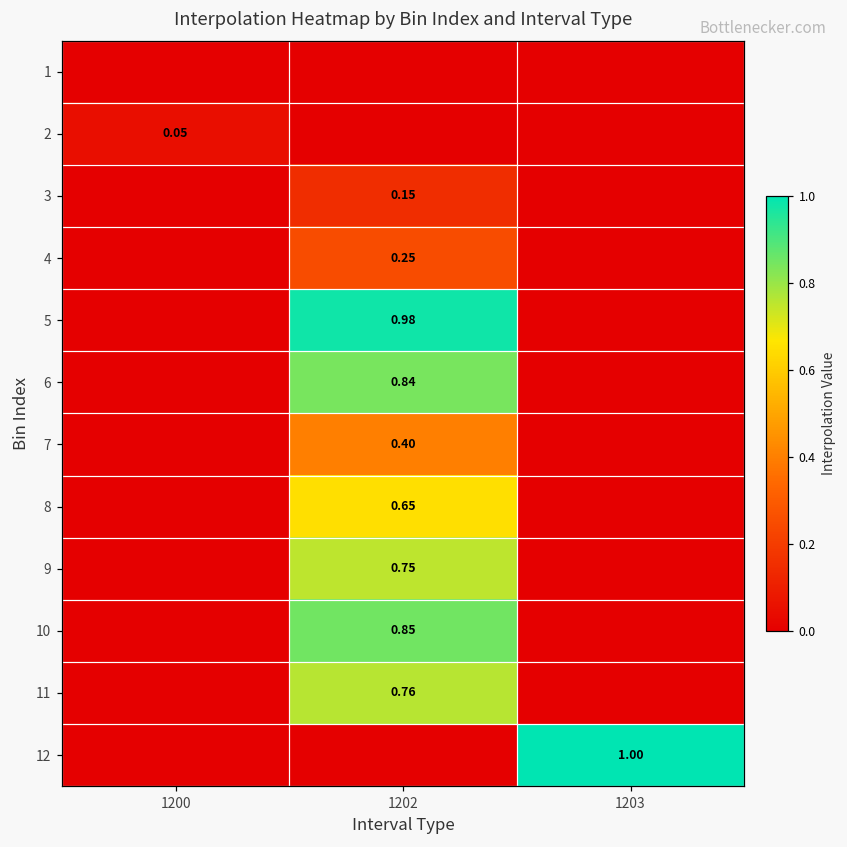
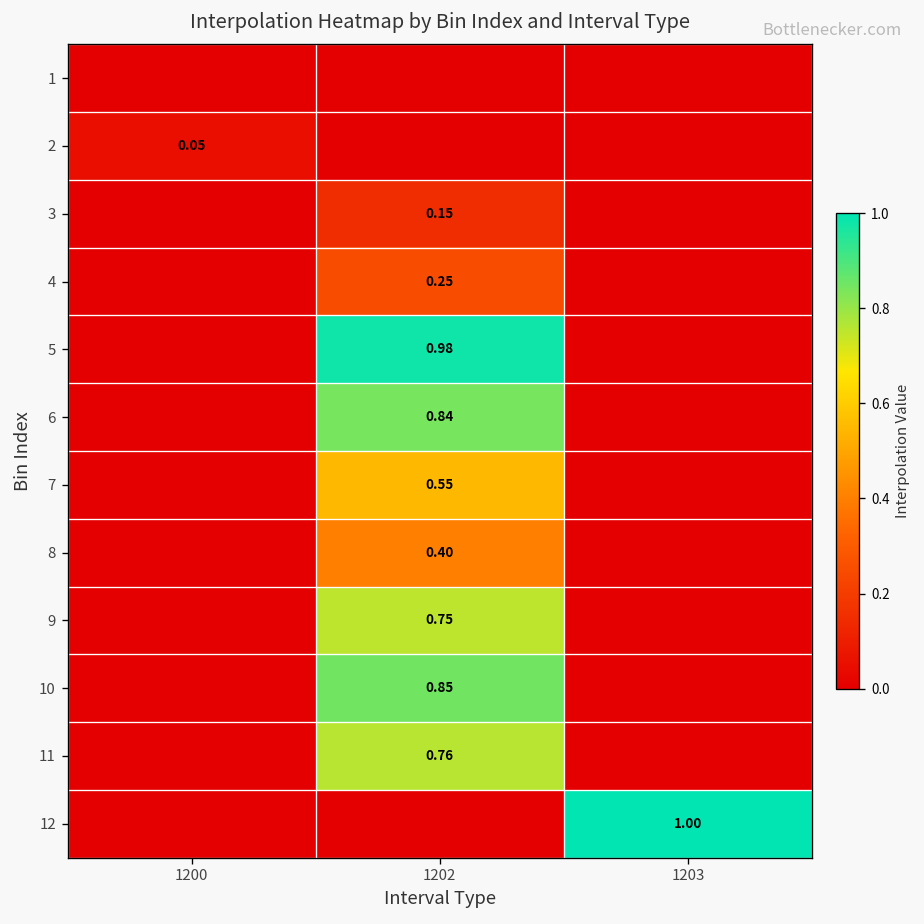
7, 1202: 0.40 -> 0.55
8, 1202: 0.65 -> 0.40
